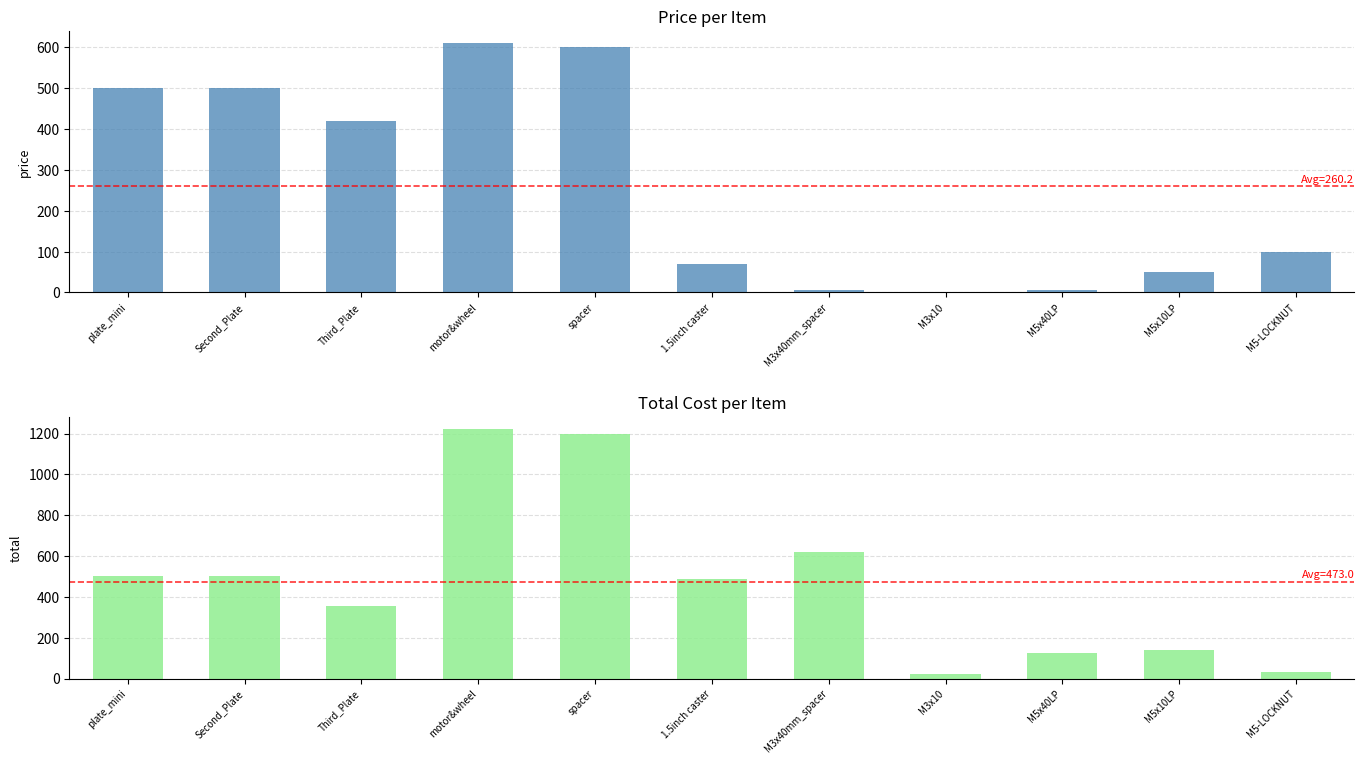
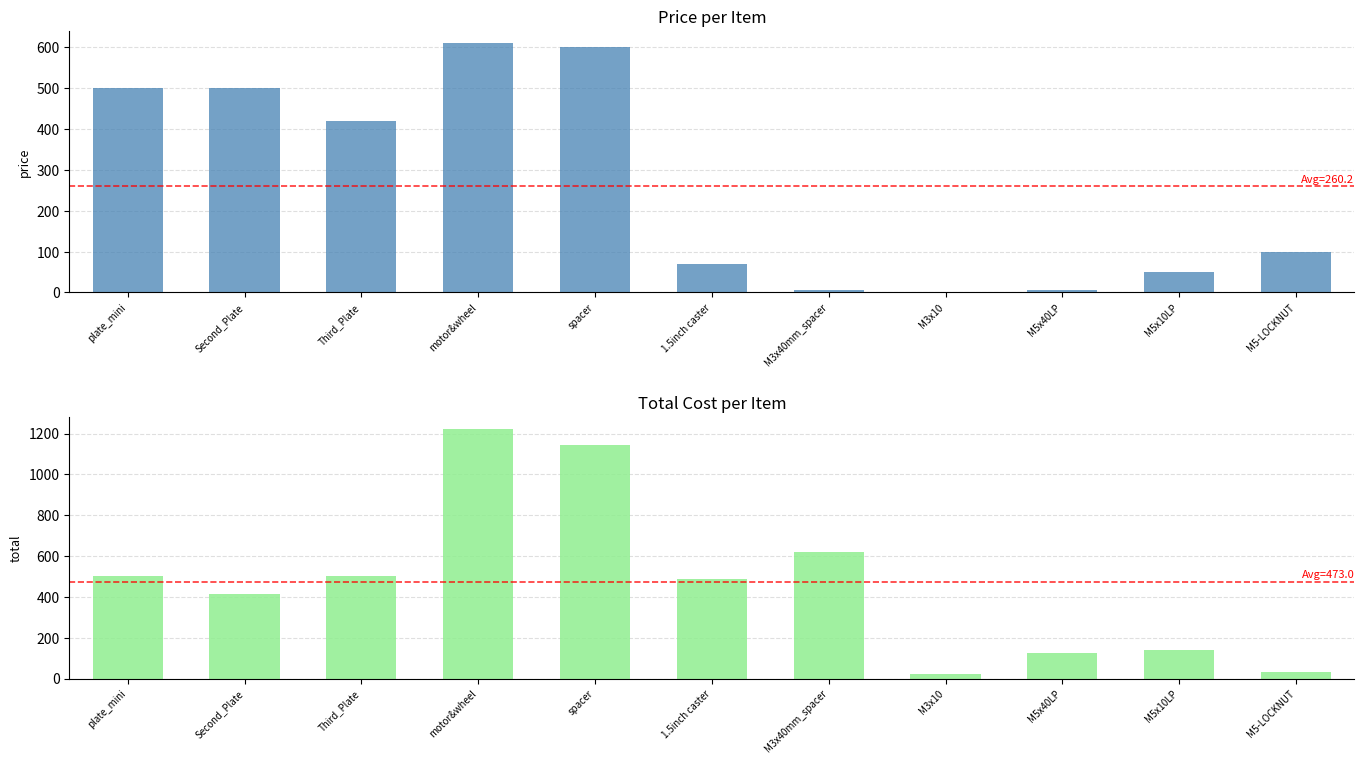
Total Cost per Item, Second_Plate: 500 -> 420
Total Cost per Item, Third_Plate: 360 -> 500
Total Cost per Item, spacer: 1200 -> 1140
